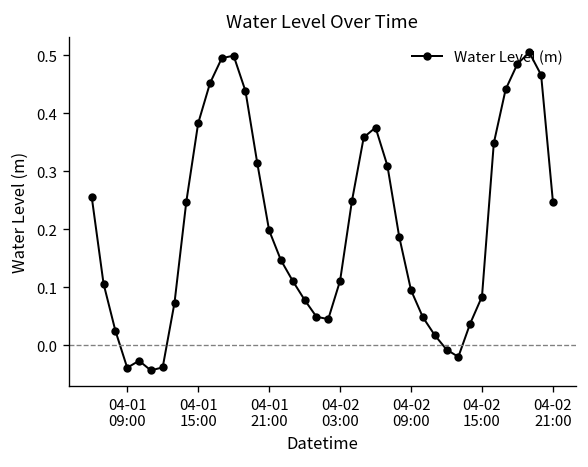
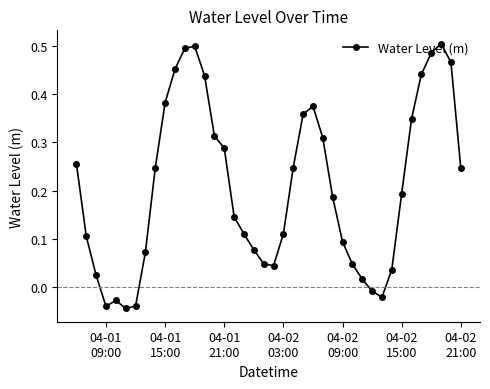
04-01 21:00: 0.20 -> 0.29
04-02 15:00: 0.08 -> 0.19
